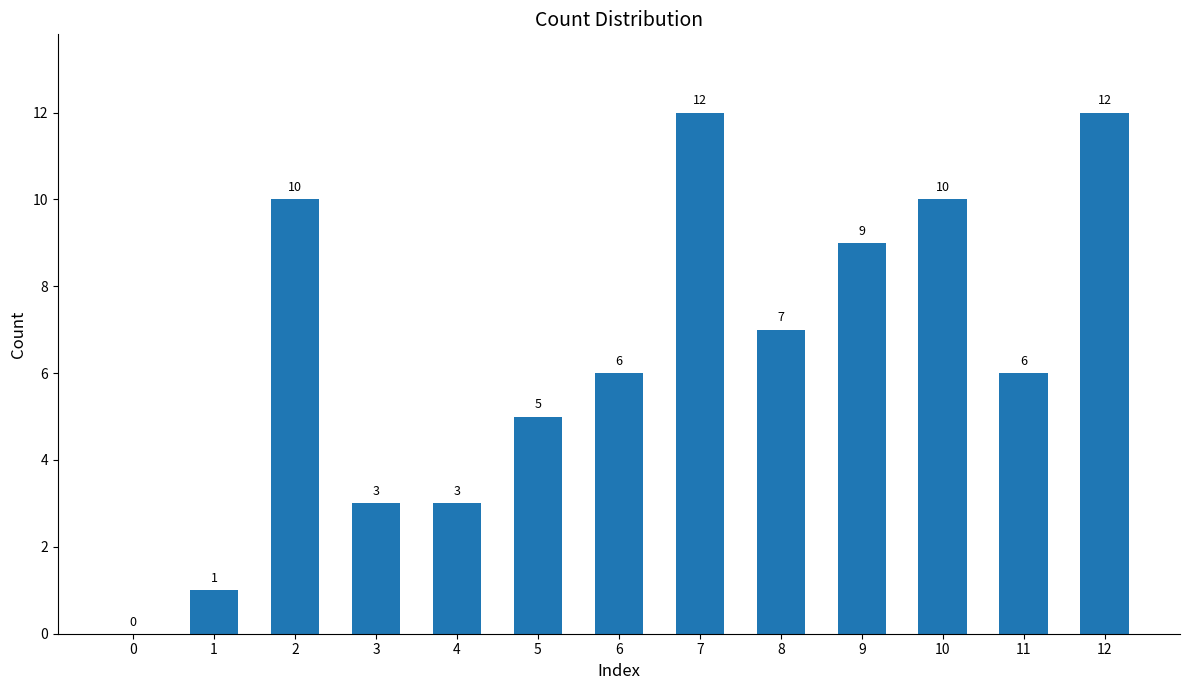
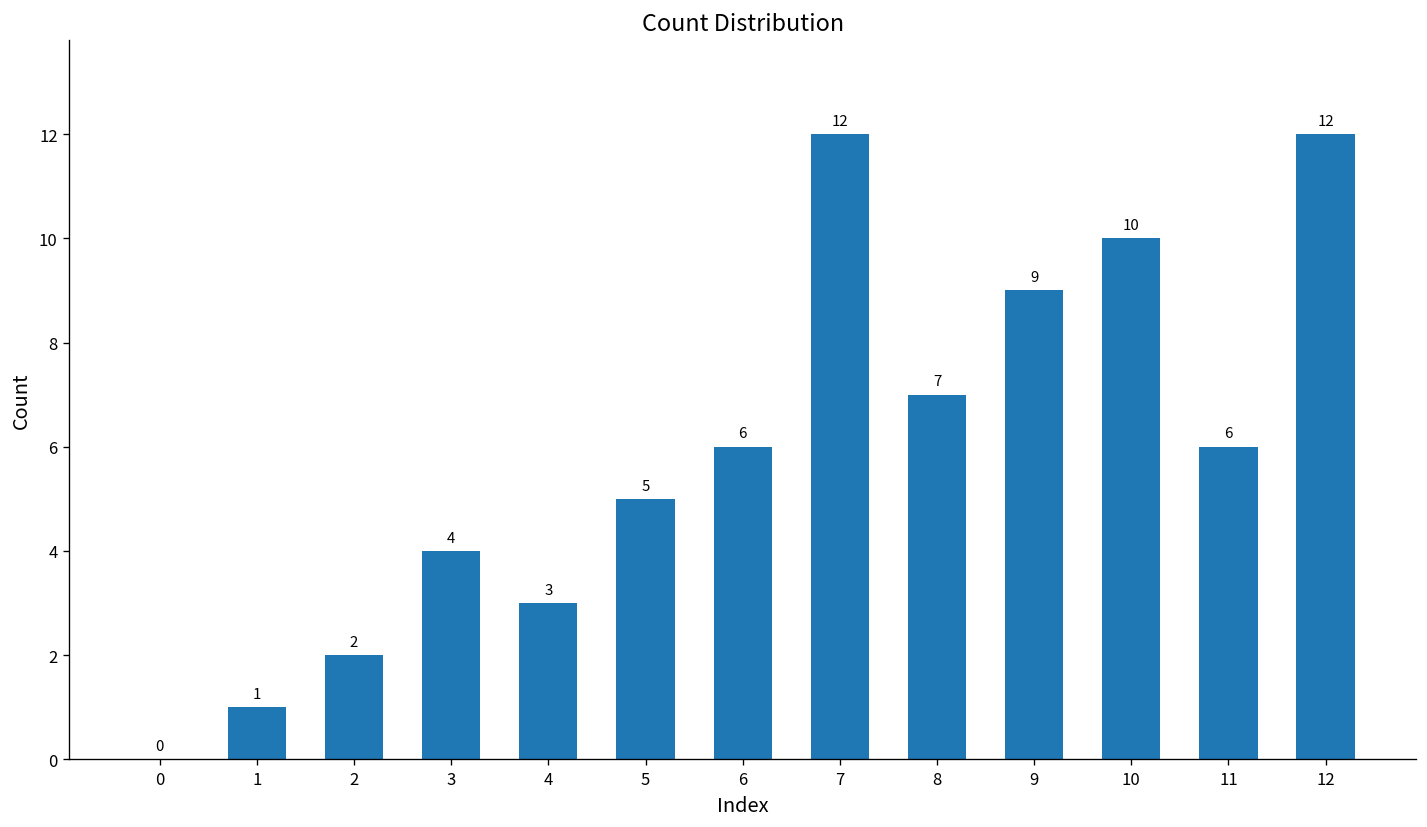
2: 10 -> 2
3: 3 -> 4
